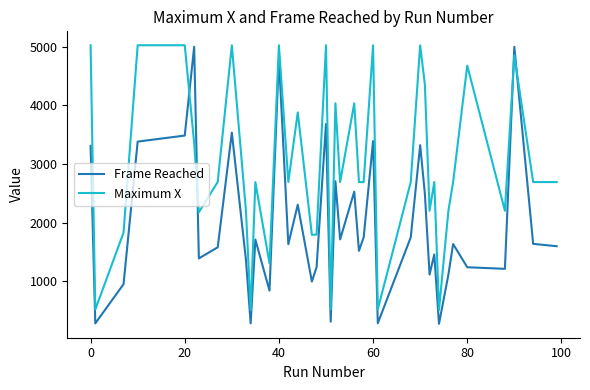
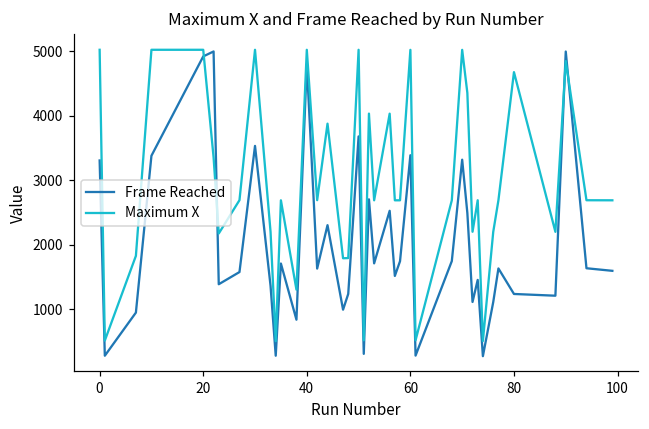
Frame Reached, 20: 3500 -> 4900
